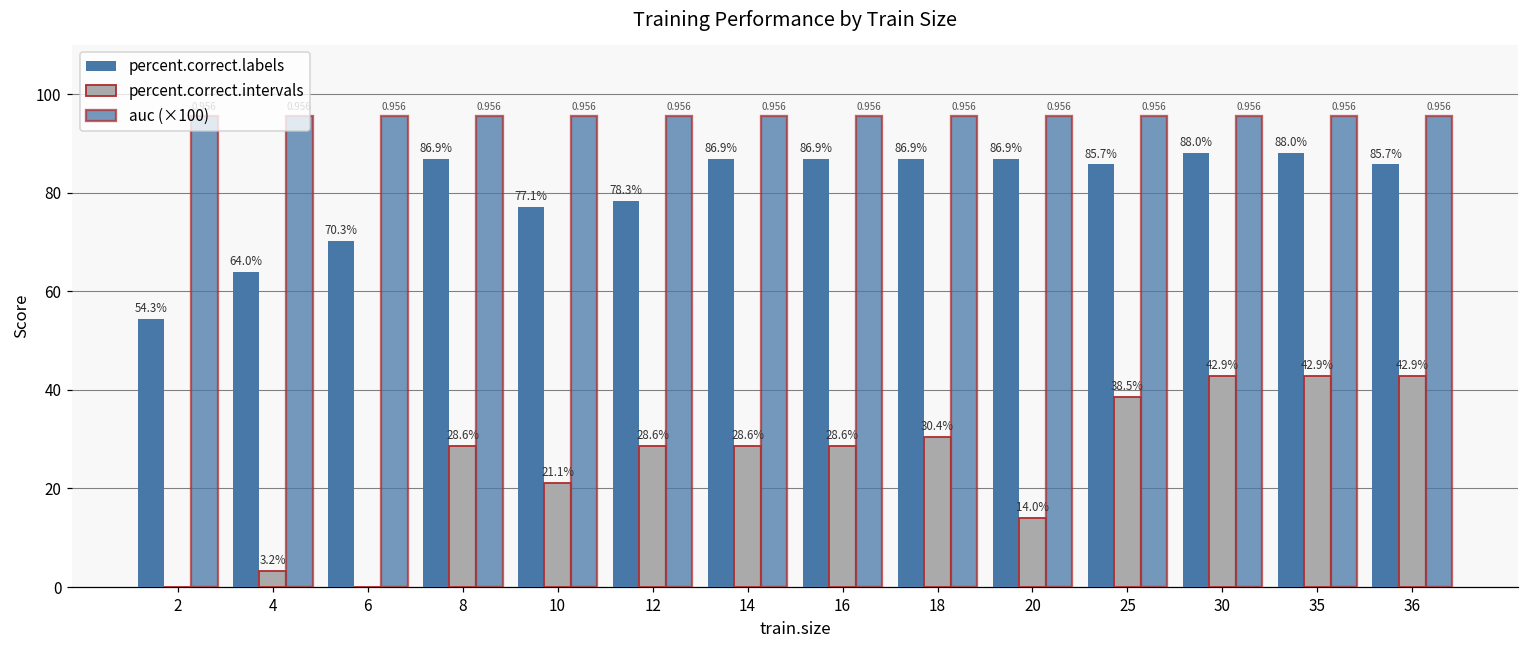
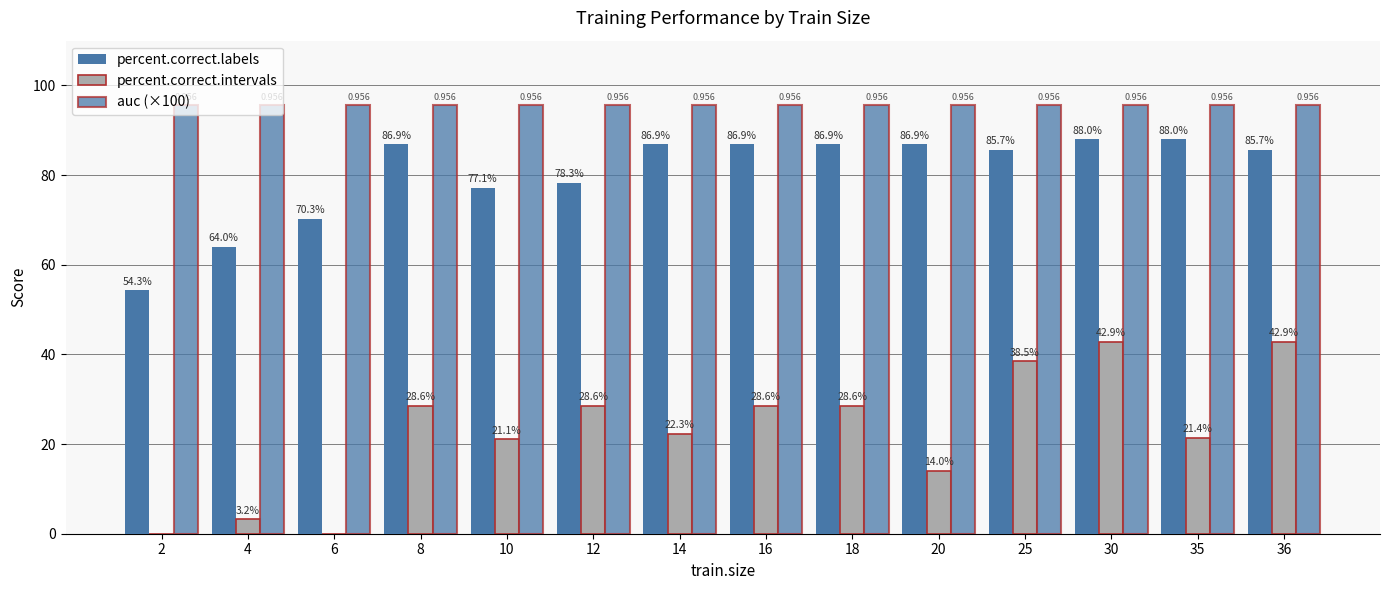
percent.correct.intervals, 14: 28.6% -> 22.3%
percent.correct.intervals, 18: 30.4% -> 28.6%
percent.correct.intervals, 35: 42.9% -> 21.4%
